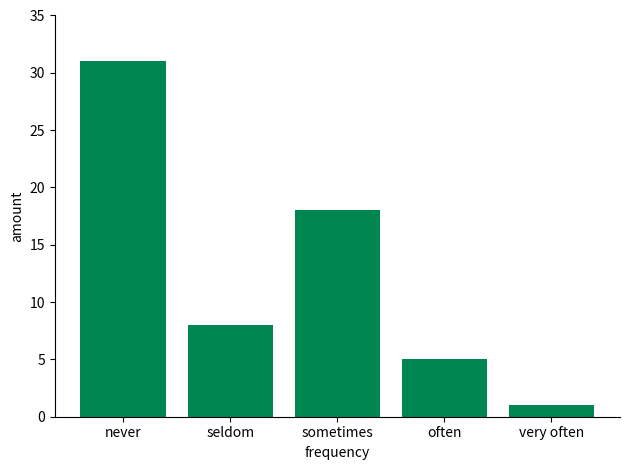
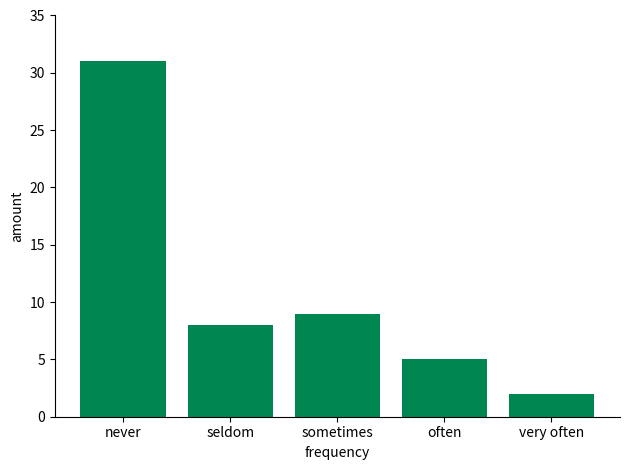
sometimes: 18 -> 9
very often: 1 -> 2
